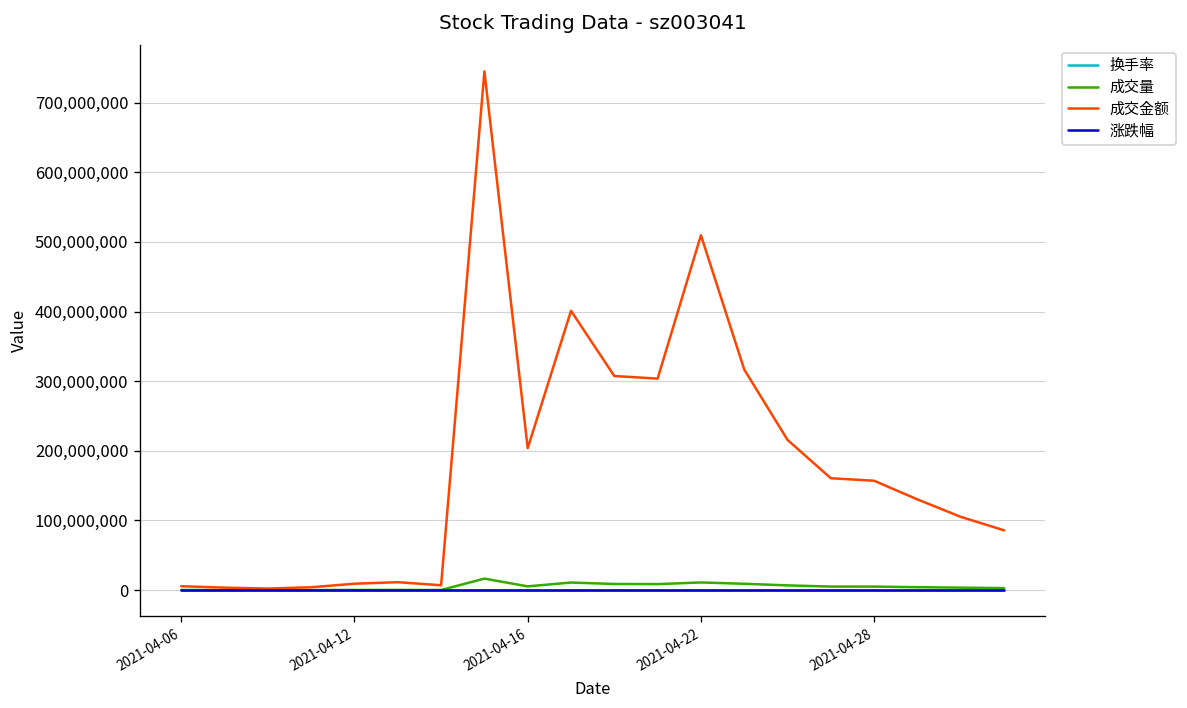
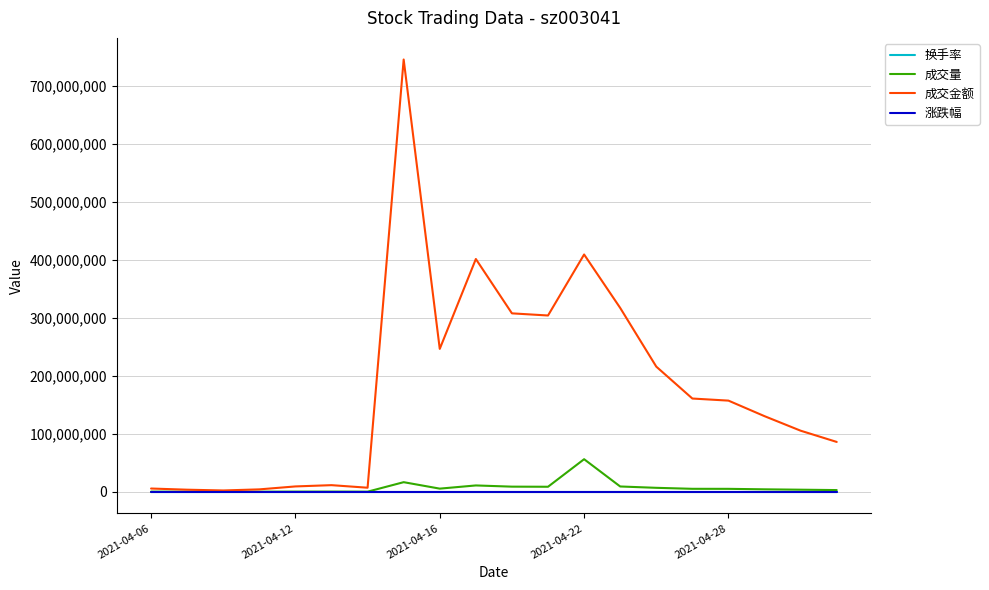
成交金额, 2021-04-16: 200,000,000 -> 250,000,000
成交量, 2021-04-22: 10,000,000 -> 60,000,000
成交金额, 2021-04-22: 510,000,000 -> 410,000,000
